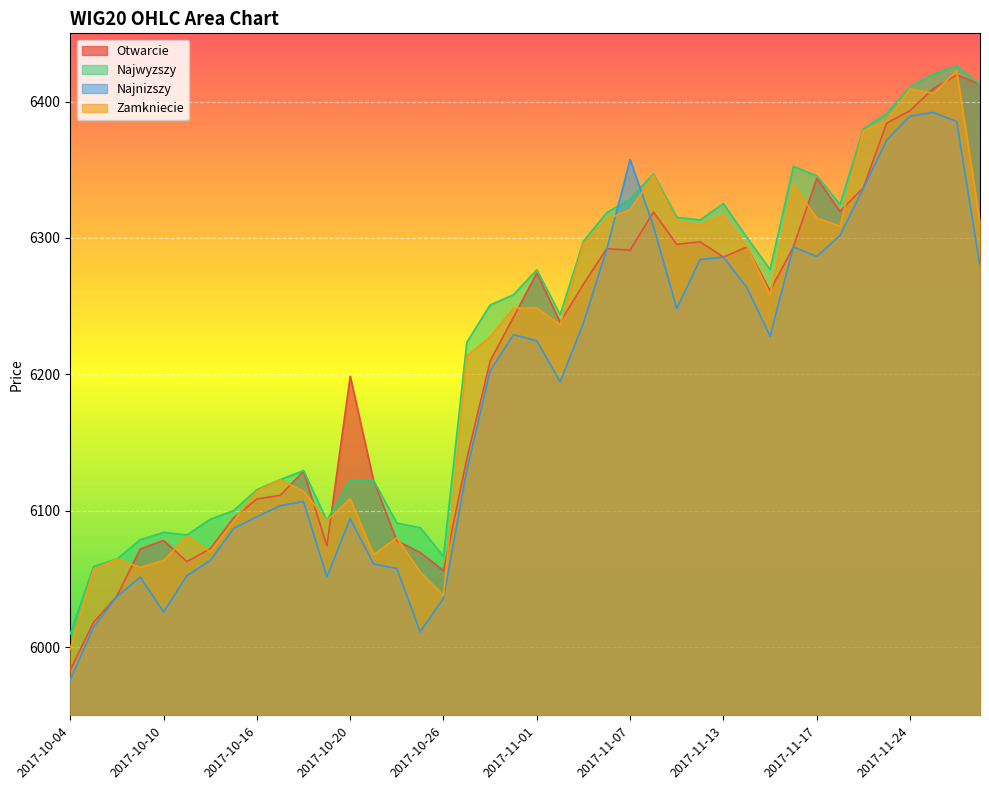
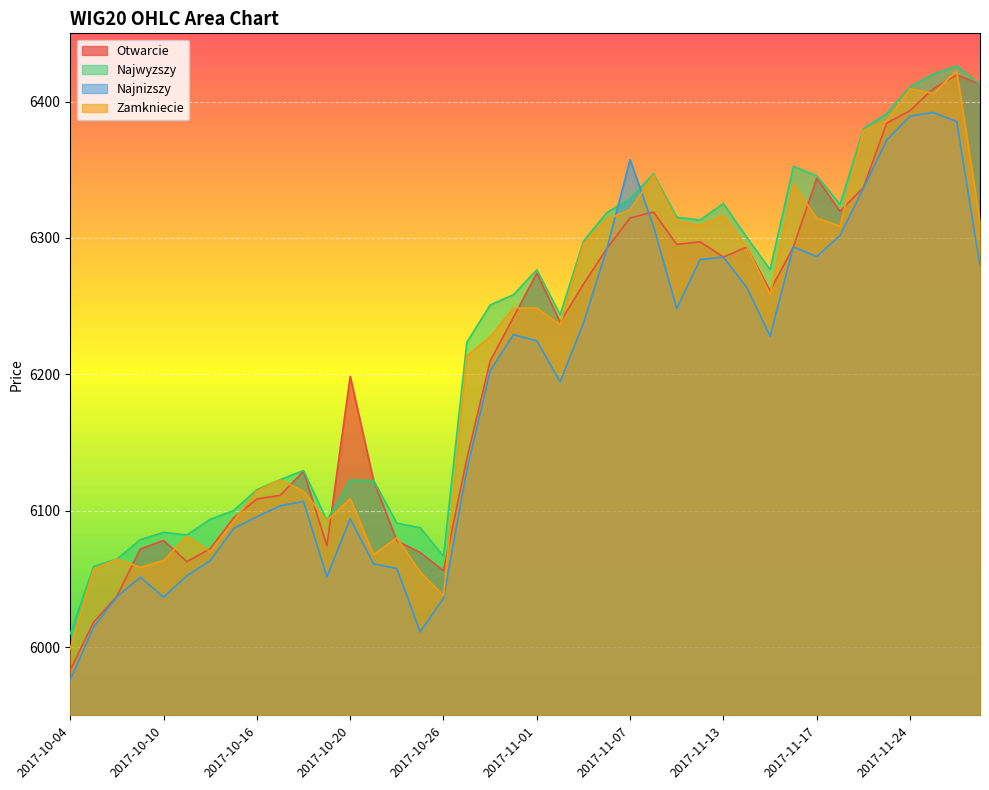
Najnizszy, 2017-10-10: 6026 -> 6037
Otwarcie, 2017-11-07: 6291 -> 6315
